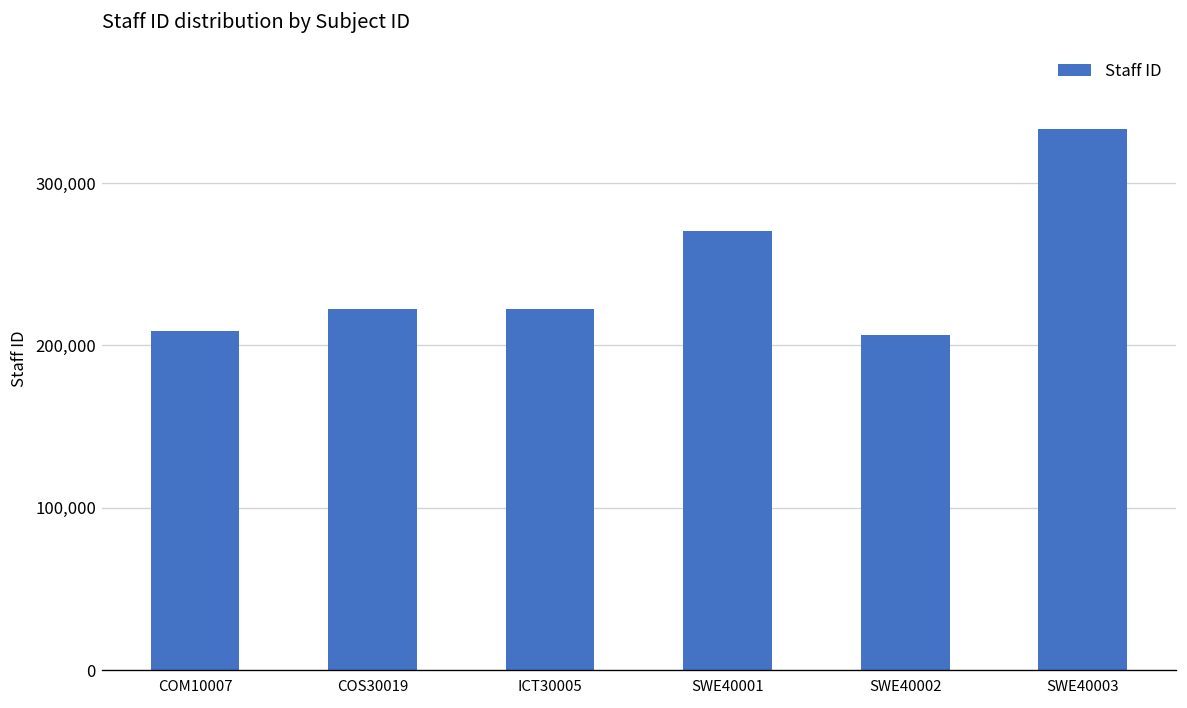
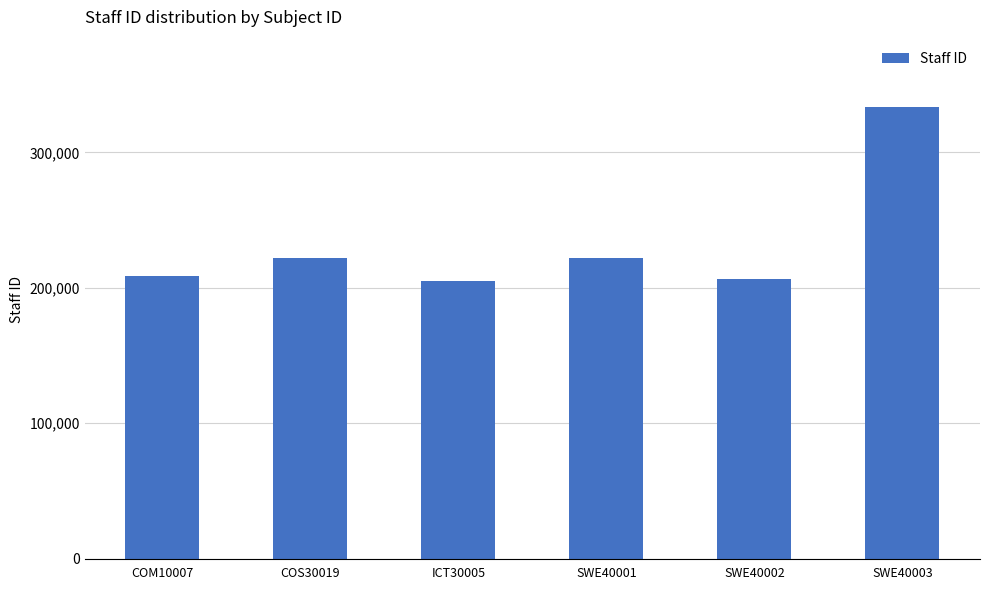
ICT30005: 222,000 -> 205,000
SWE40001: 270,000 -> 222,000
